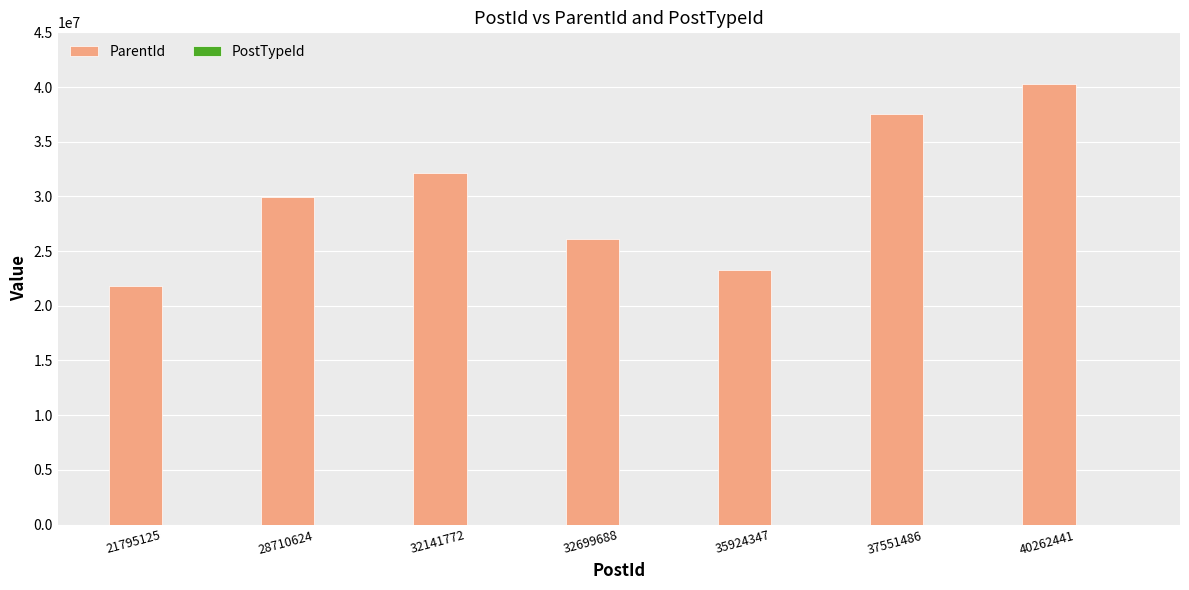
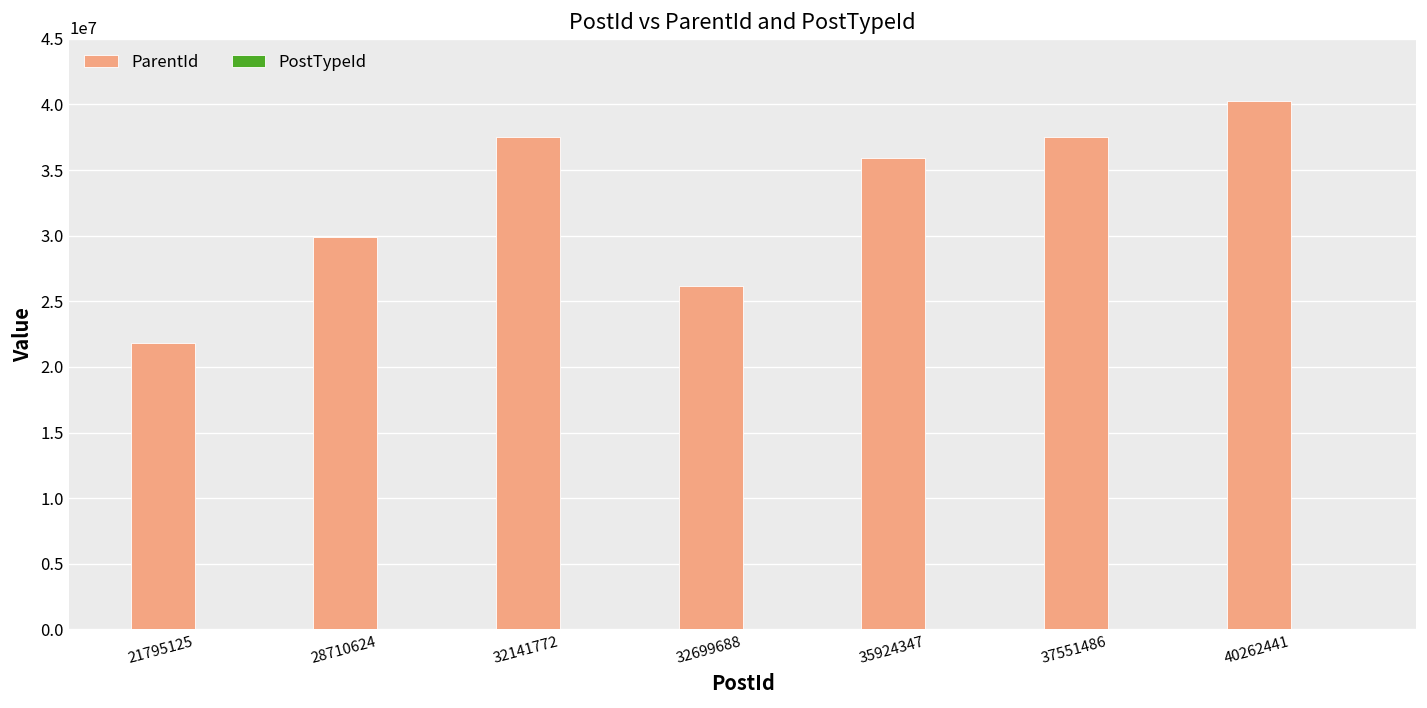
ParentId, 32141772: 32100000 -> 37500000
ParentId, 35924347: 23300000 -> 35900000
